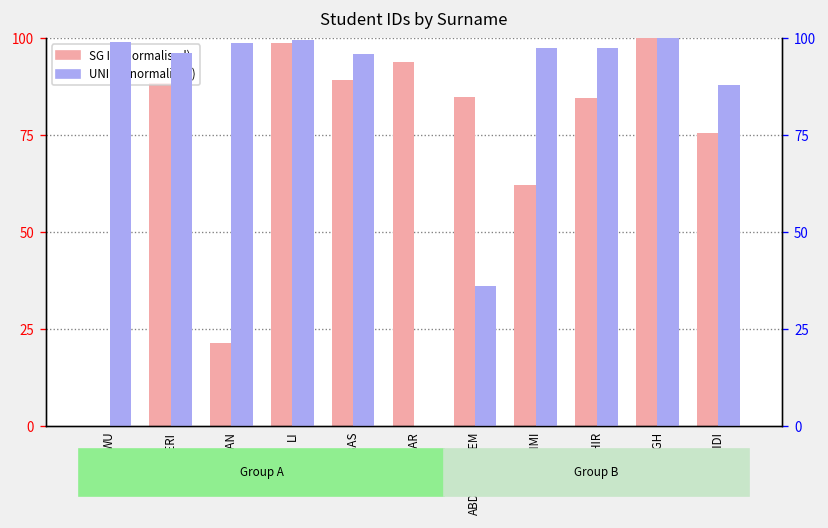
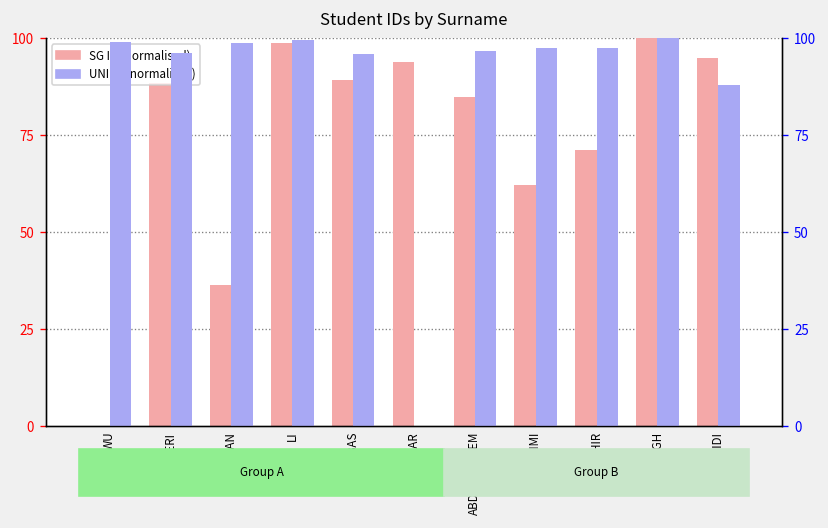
SG ID (normalised), TRAN: 21 -> 36
SG ID (normalised), TAHIR: 85 -> 71
SG ID (normalised), ZAIDI: 76 -> 95
UNI ID (normalised), ABDULRAHEEM: 36 -> 97
